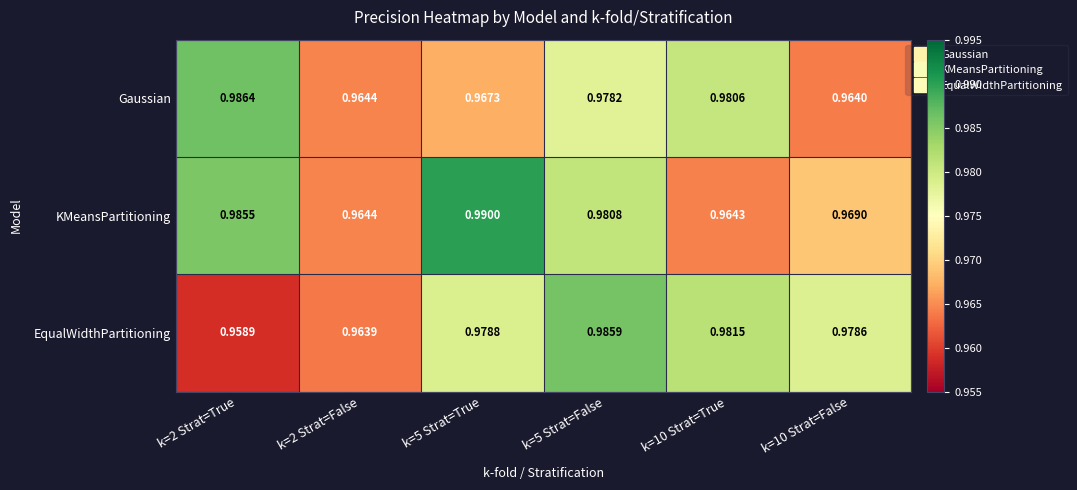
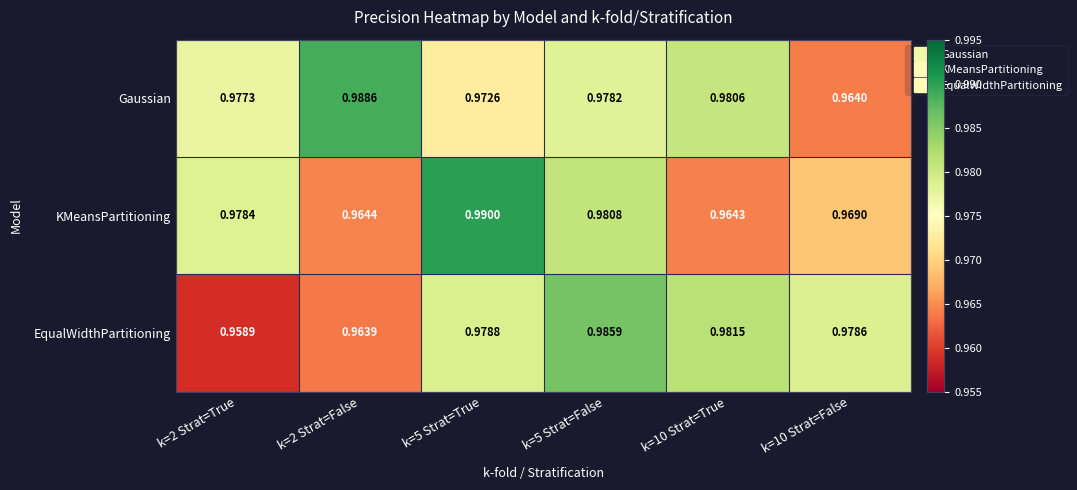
Gaussian, k=2 Strat=True: 0.9864 -> 0.9773
Gaussian, k=2 Strat=False: 0.9644 -> 0.9886
Gaussian, k=5 Strat=True: 0.9673 -> 0.9726
KMeansPartitioning, k=2 Strat=True: 0.9855 -> 0.9784
